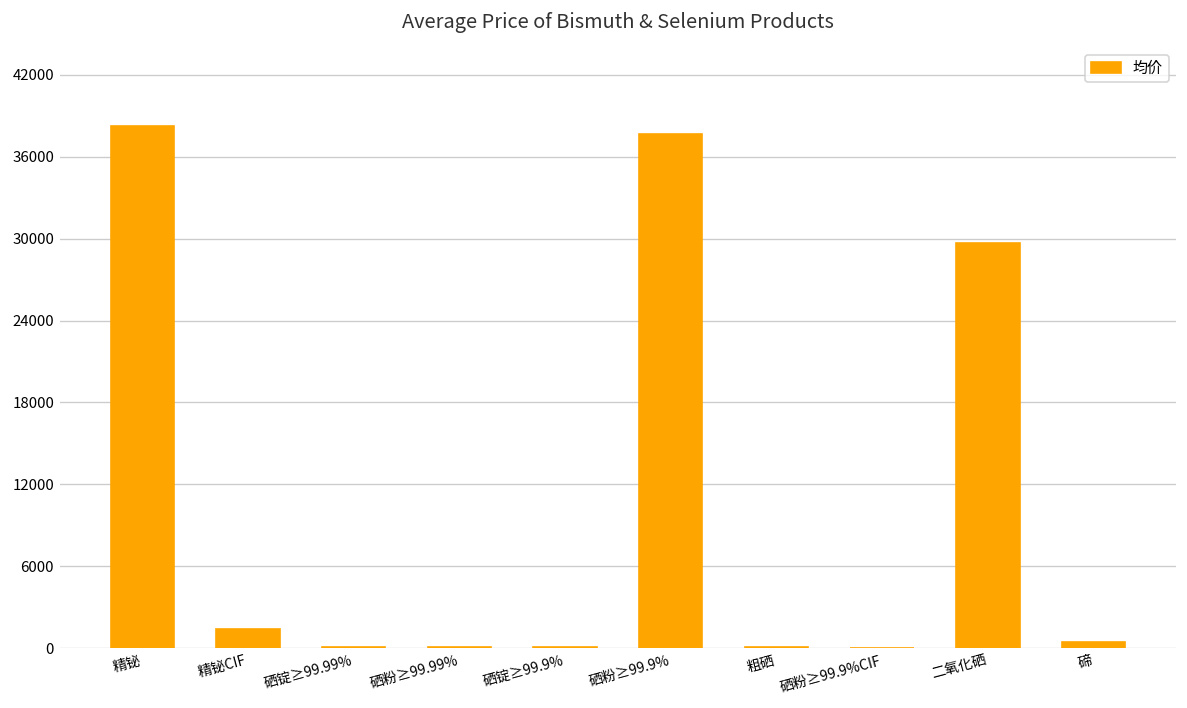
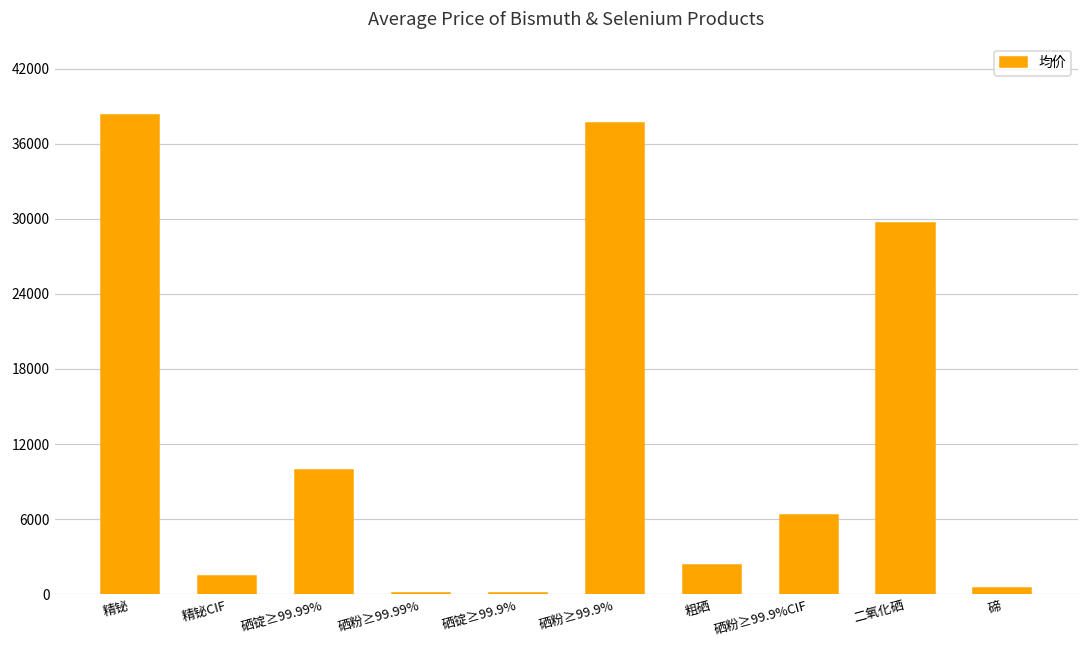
硒锭≥99.99%: 100 -> 9900
粗硒: 100 -> 2300
硒粉≥99.9%CIF: 0 -> 6400
